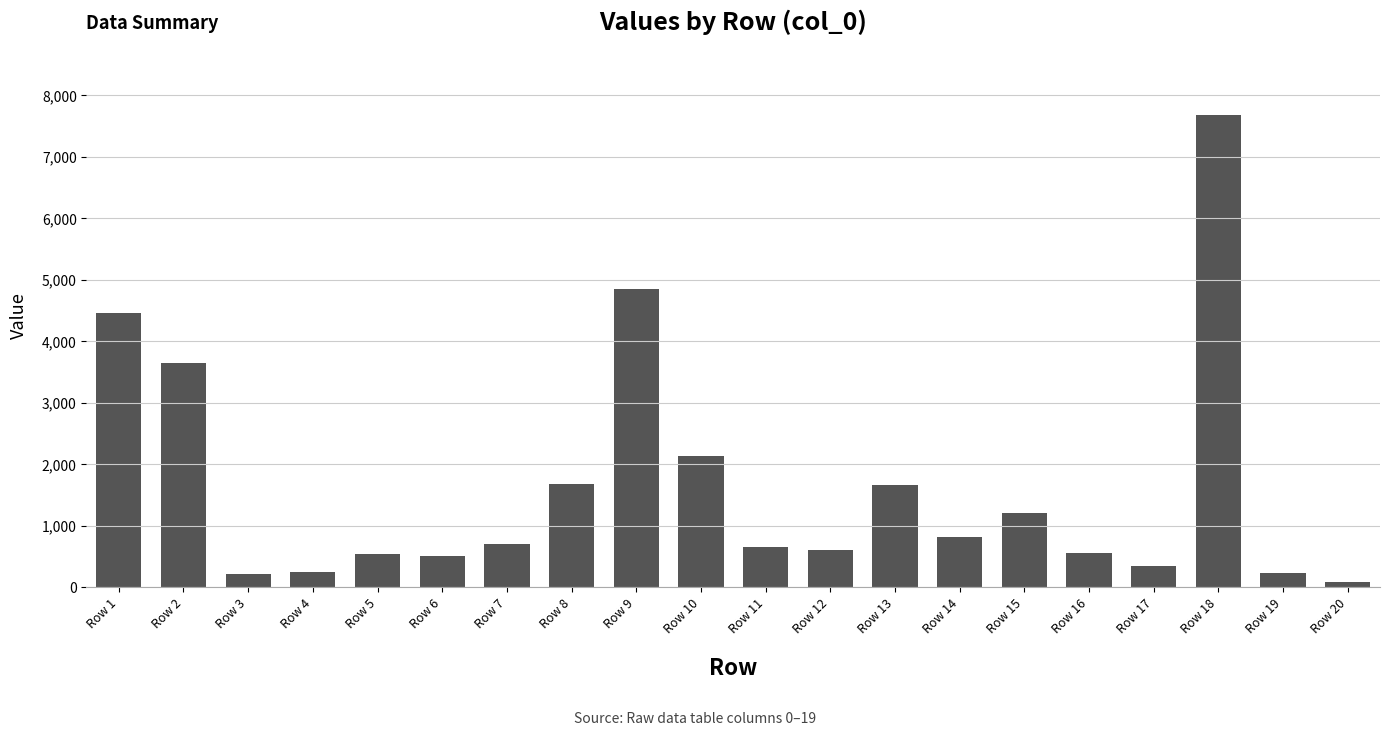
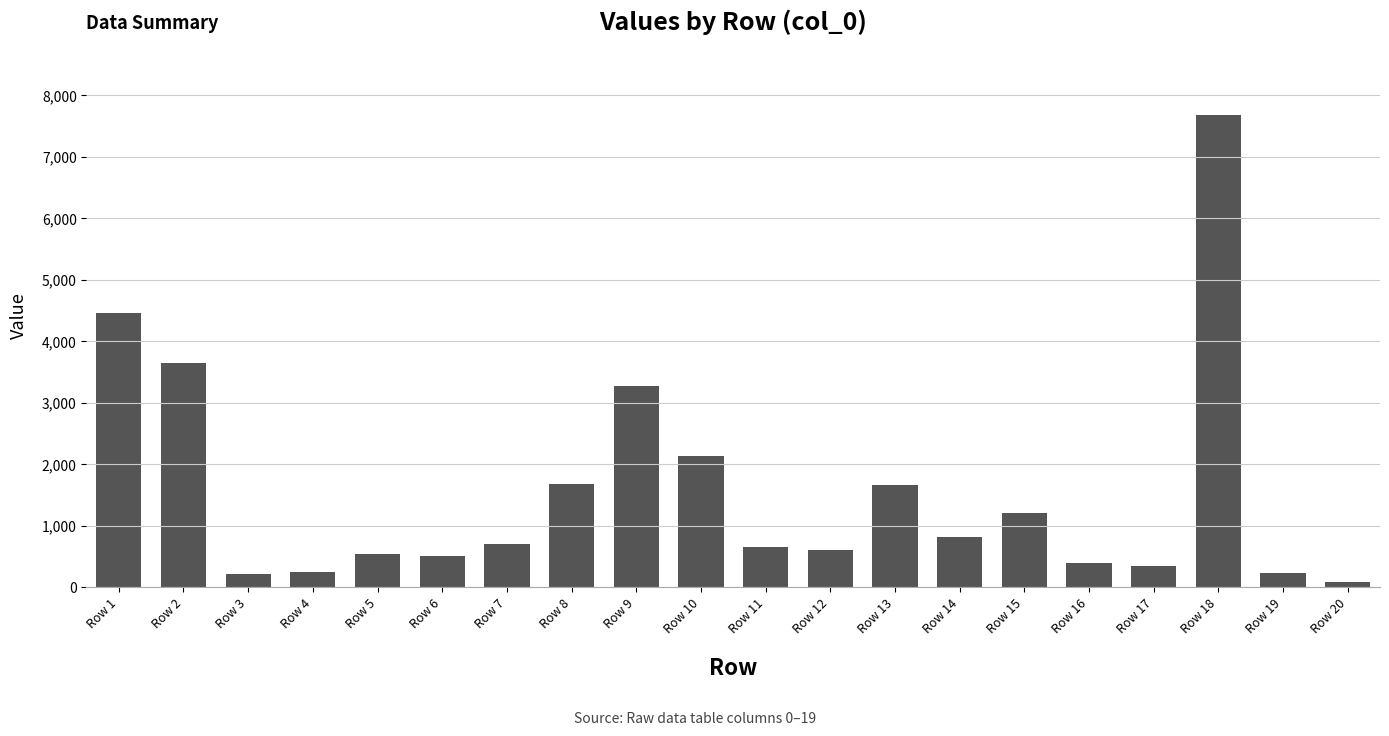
Row 9: 4,800 -> 3,300
Row 16: 600 -> 400
